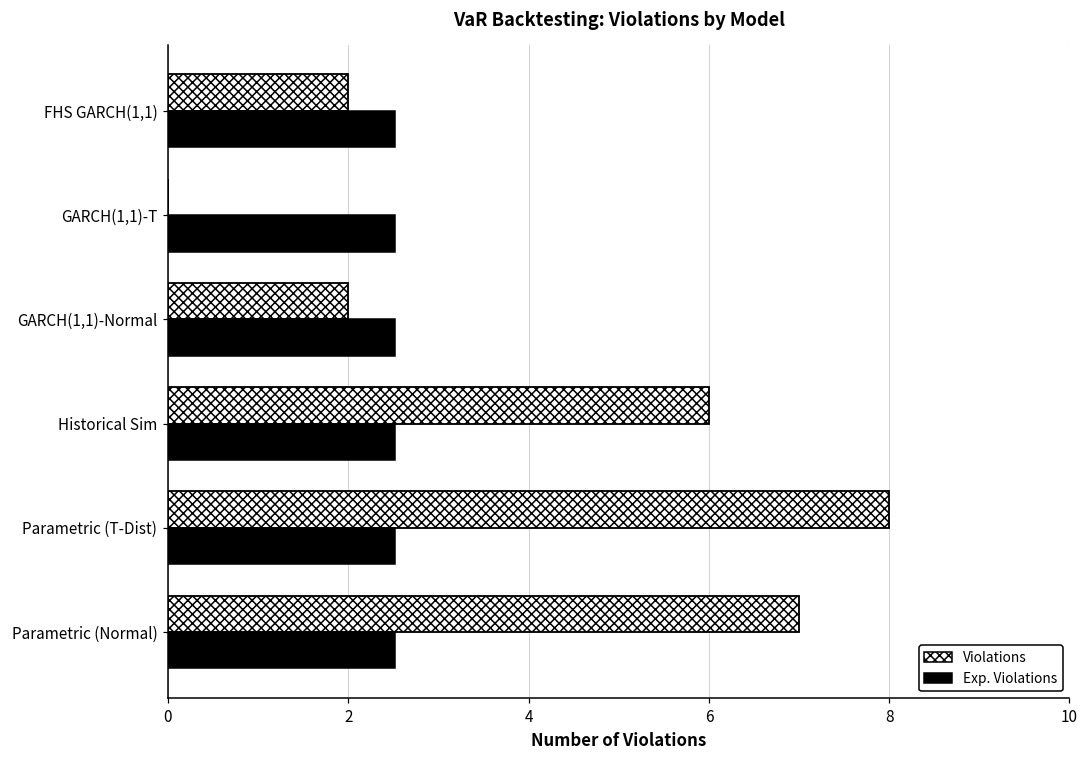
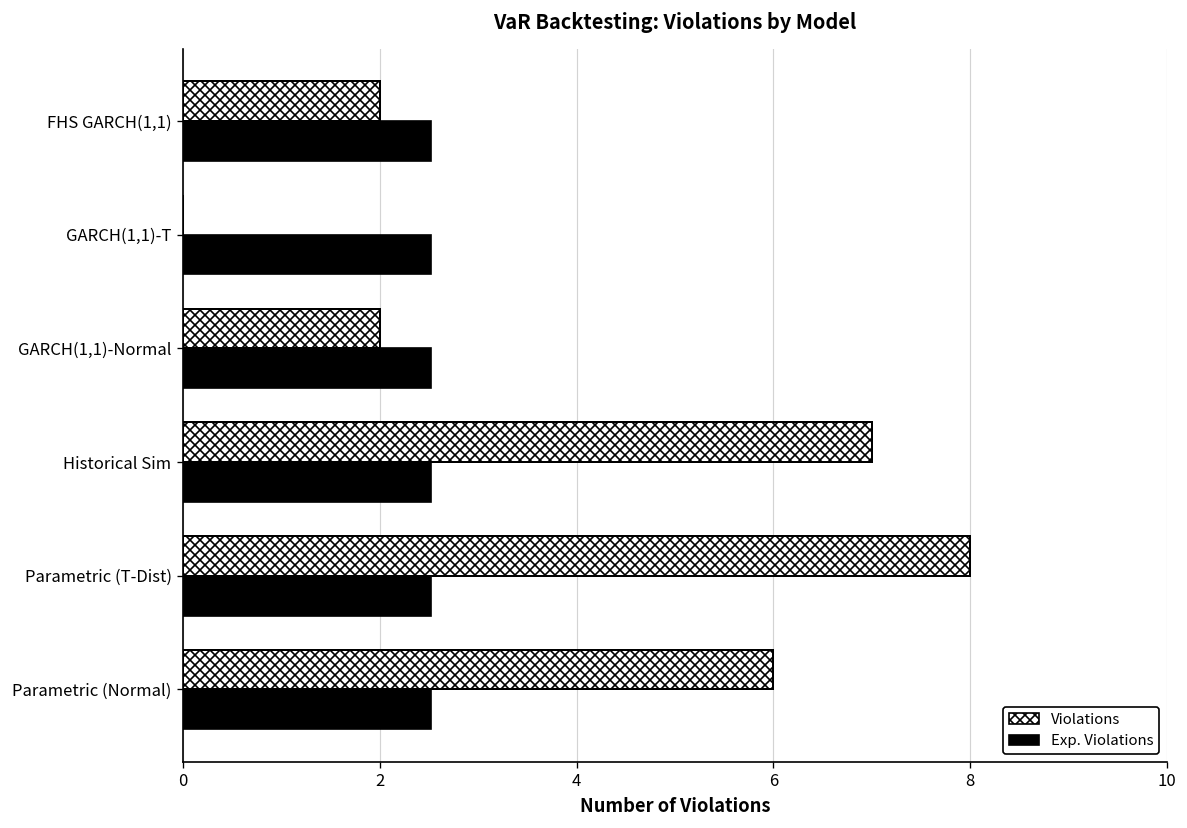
Violations, Historical Sim: 6 -> 7
Violations, Parametric (Normal): 7 -> 6
